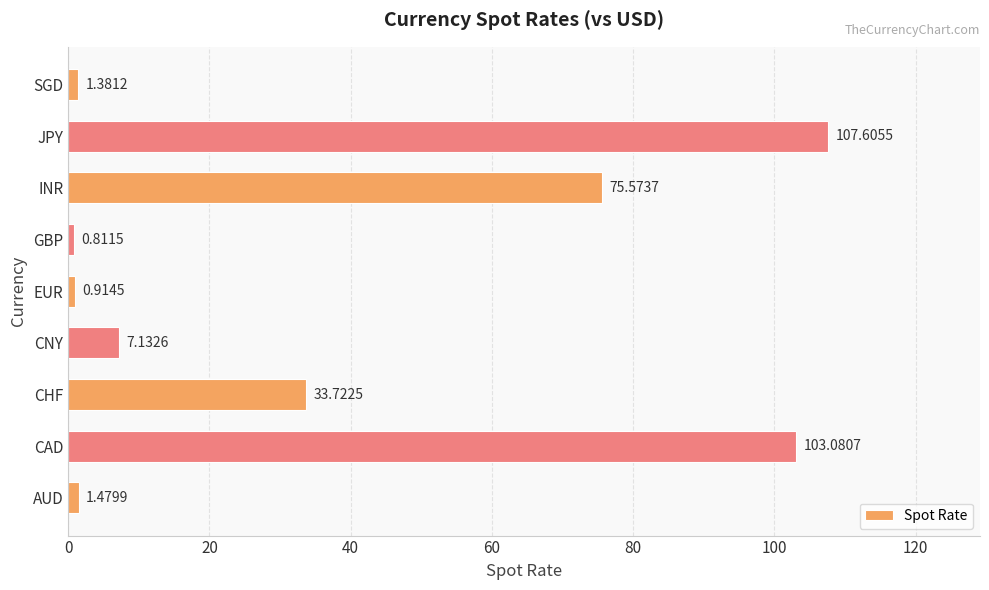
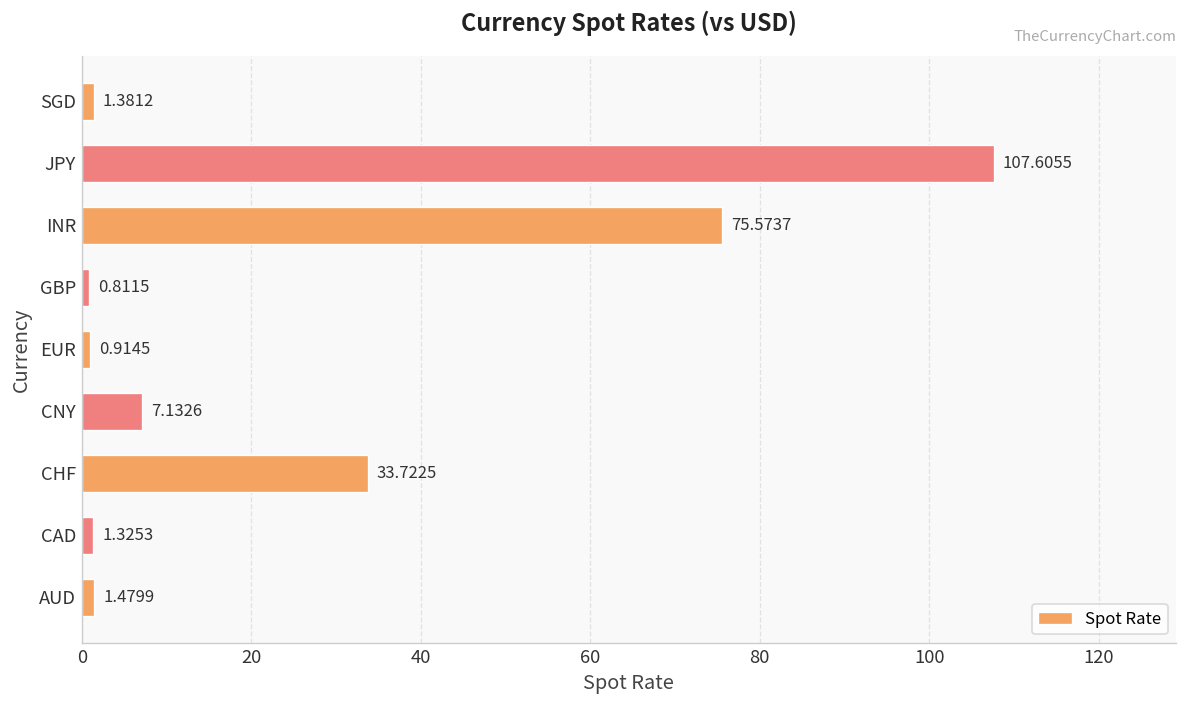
CAD: 103.0807 -> 1.3253
